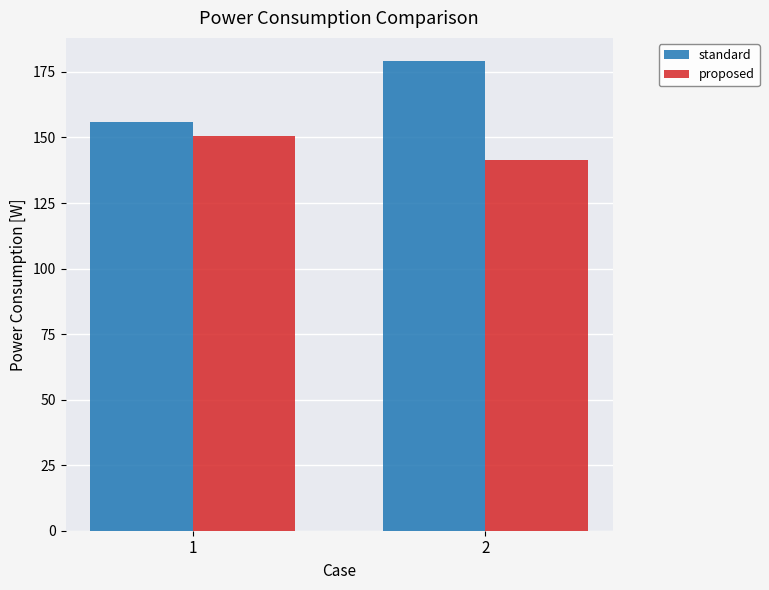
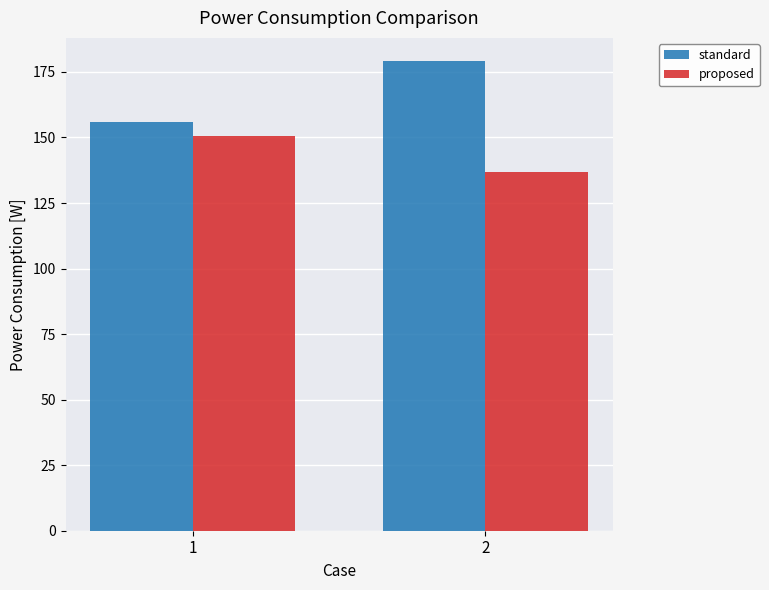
proposed, 2: 141 -> 137
